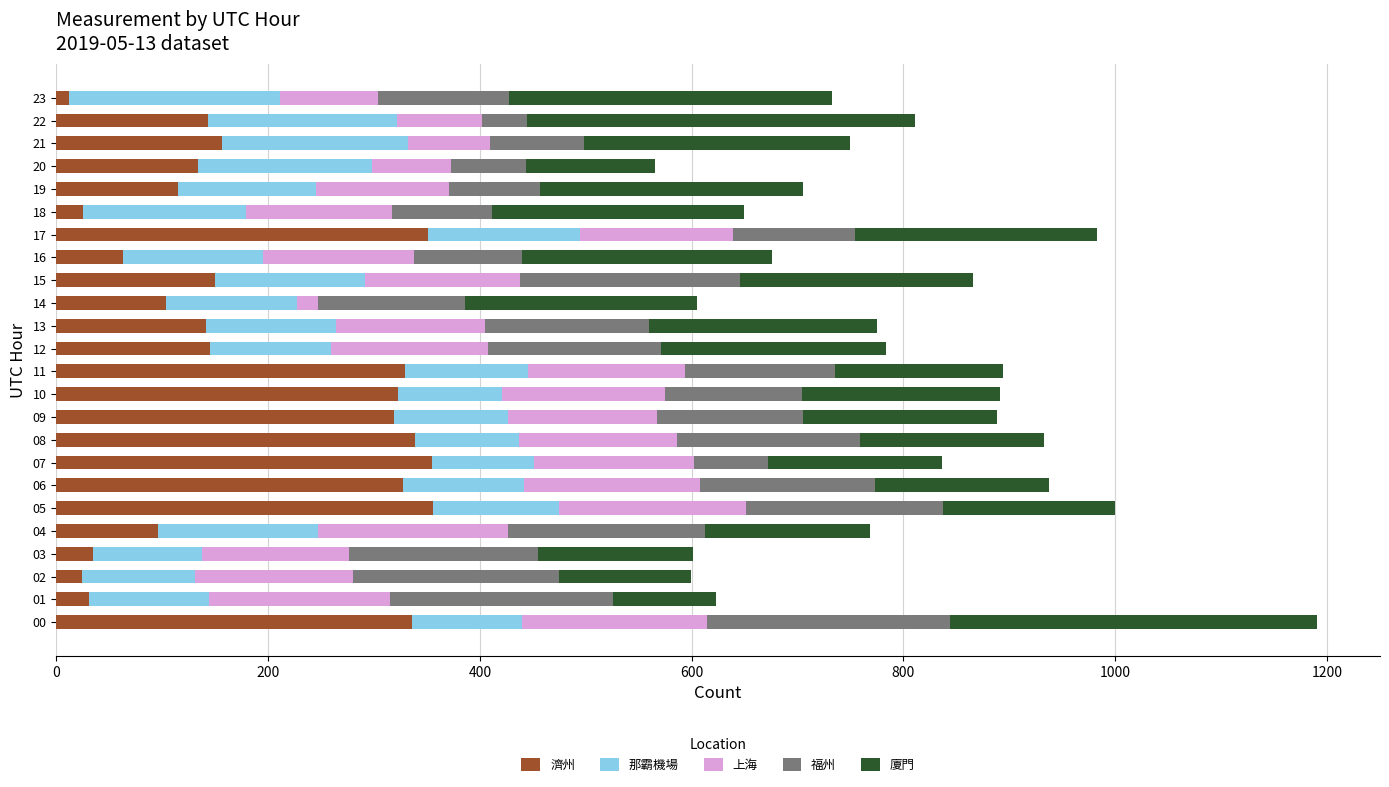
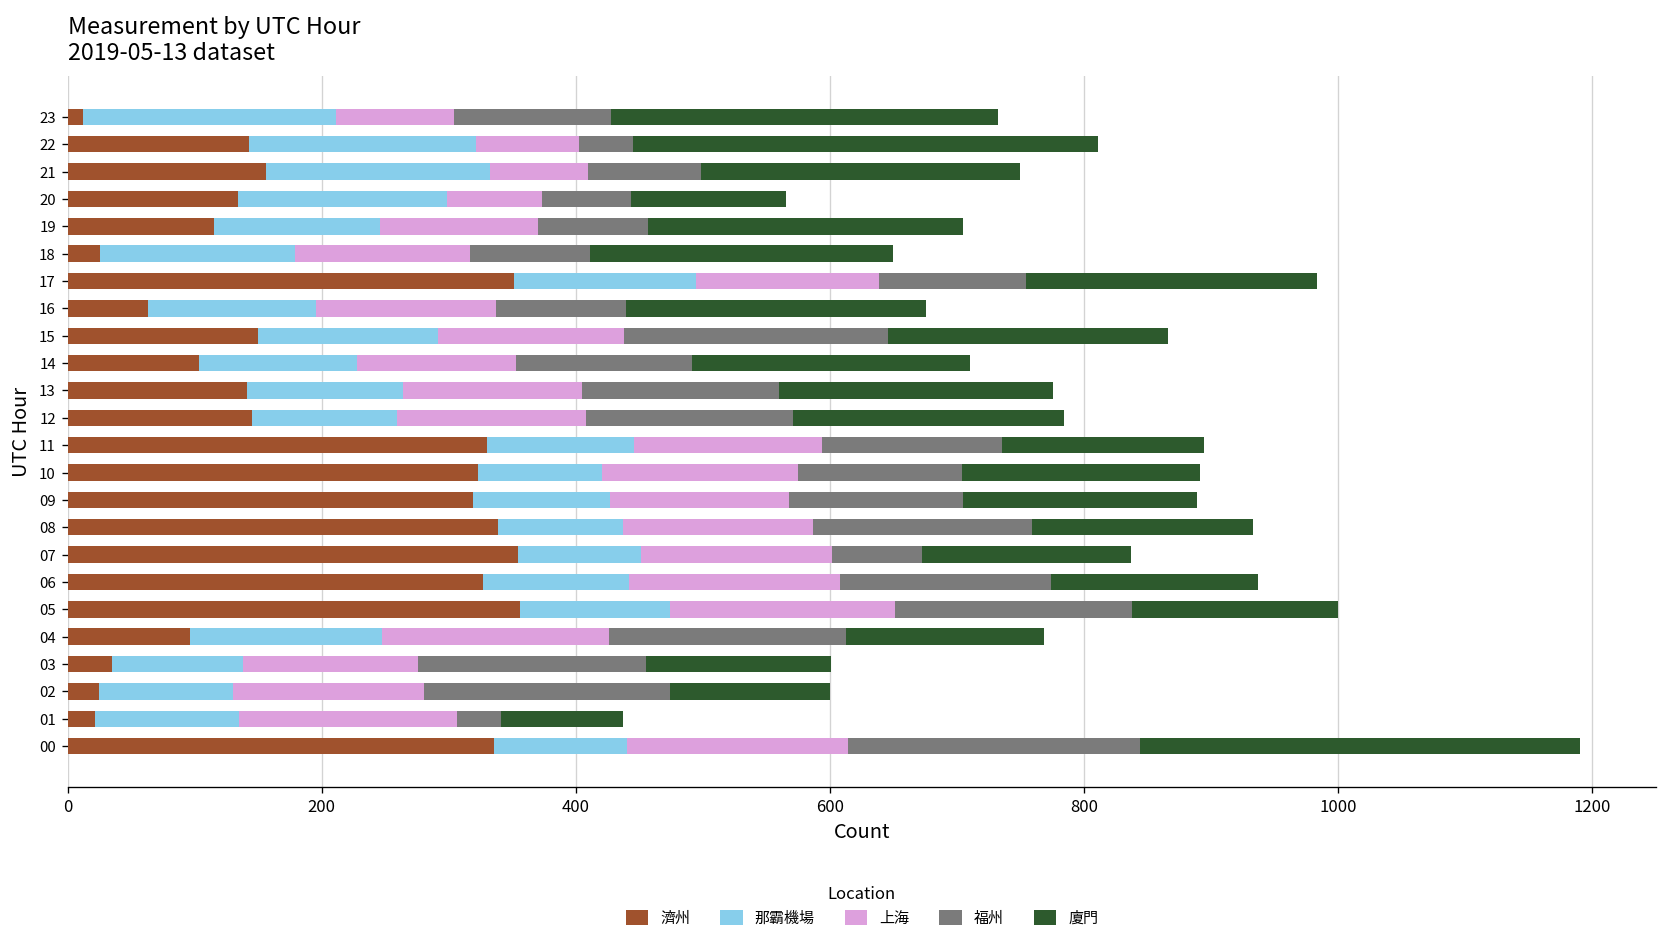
上海, 14: 19 -> 125
濟州, 01: 31 -> 21
福州, 01: 210 -> 34
